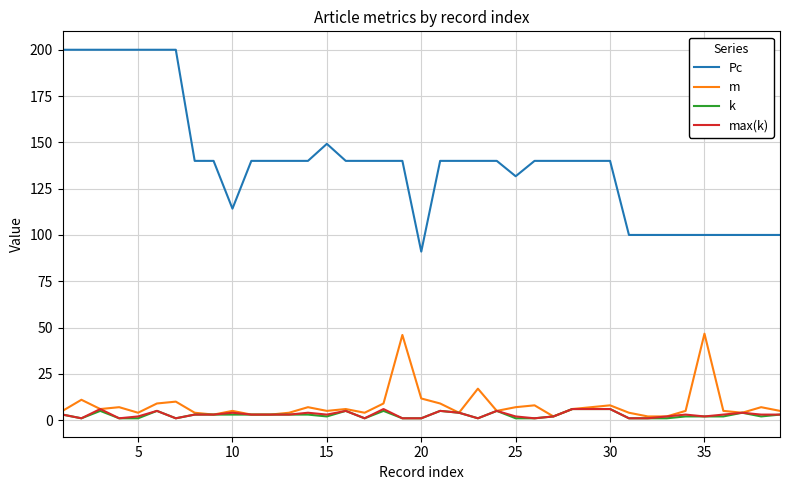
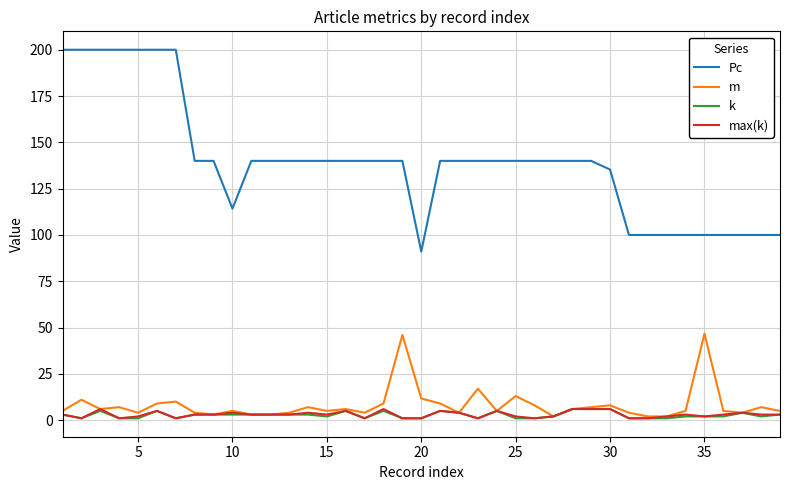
Pc, 15: 149 -> 140
Pc, 25: 132 -> 140
m, 25: 7 -> 13
Pc, 30: 140 -> 135
